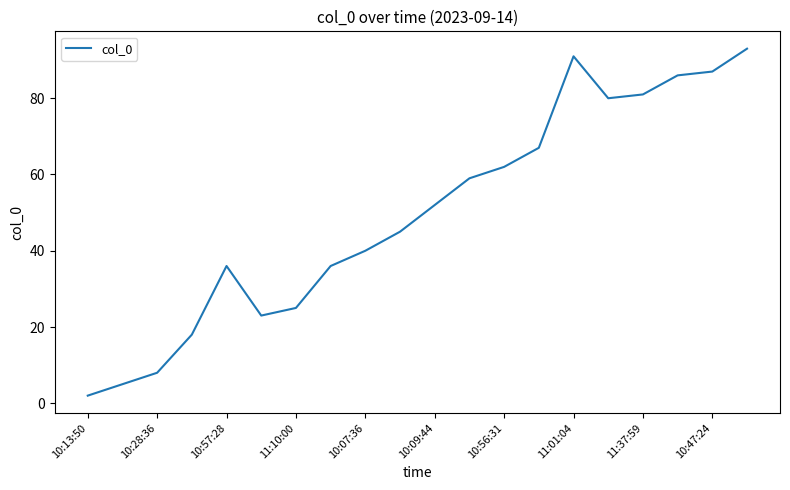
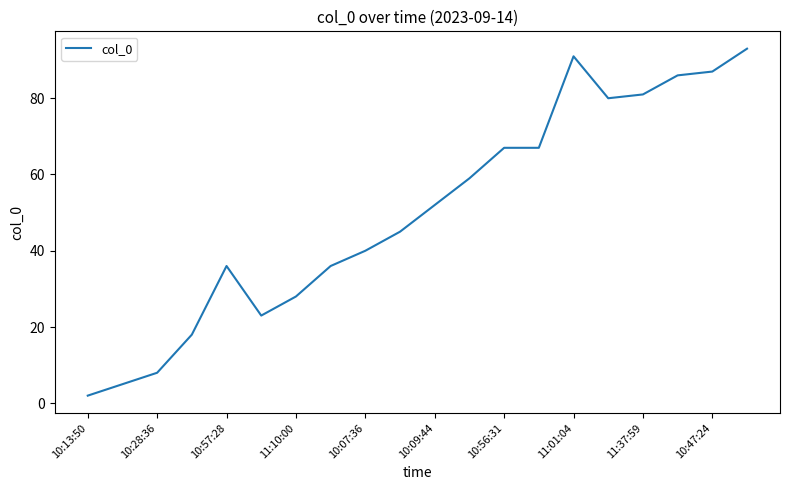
11:10:00: 25 -> 28
10:56:31: 62 -> 67
